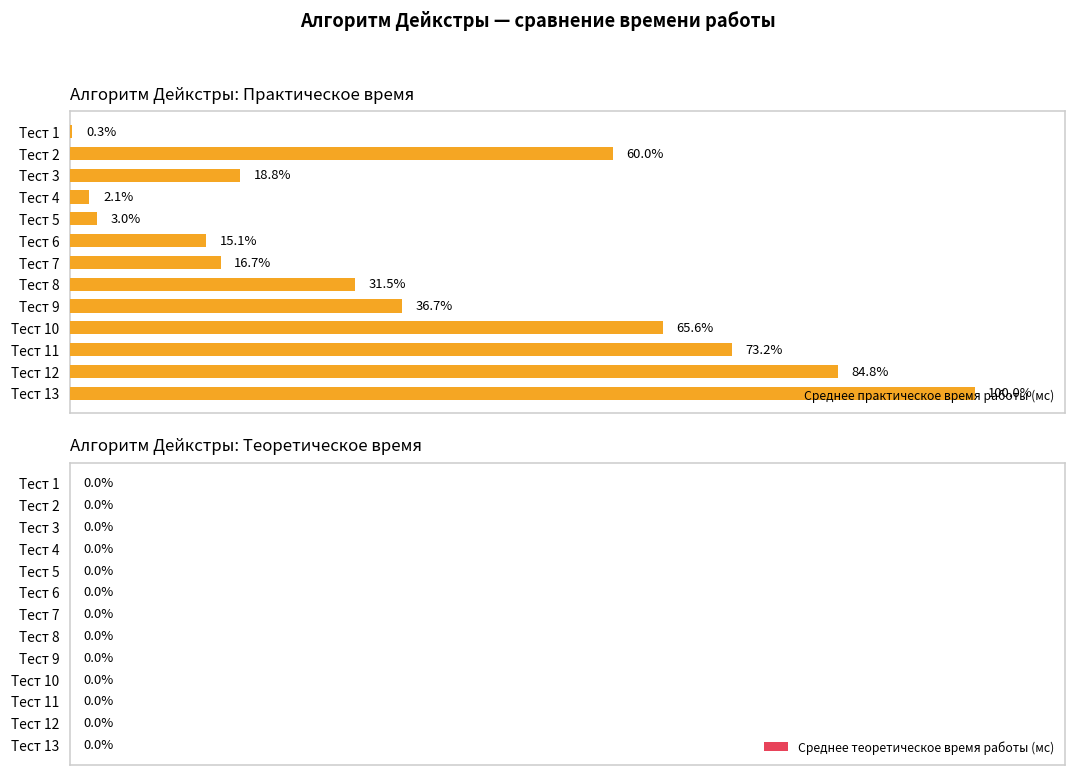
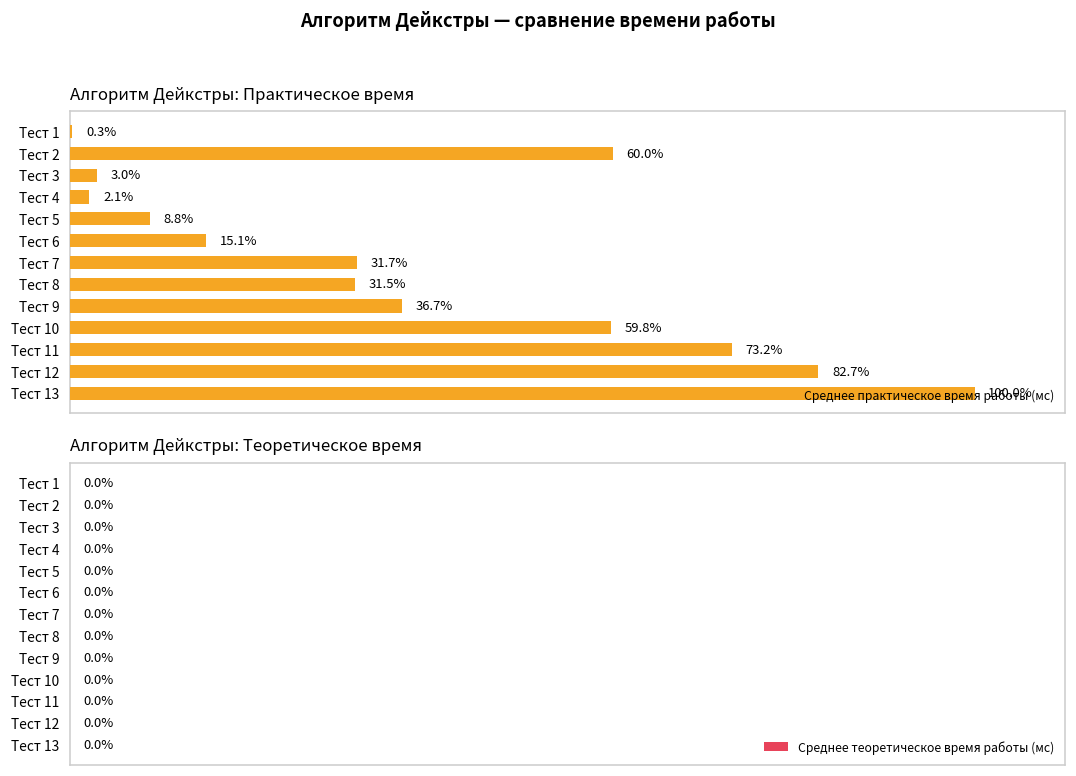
Алгоритм Дейкстры: Практическое время, Тест 3: 18.8% -> 3.0%
Алгоритм Дейкстры: Практическое время, Тест 5: 3.0% -> 8.8%
Алгоритм Дейкстры: Практическое время, Тест 7: 16.7% -> 31.7%
Алгоритм Дейкстры: Практическое время, Тест 10: 65.6% -> 59.8%
Алгоритм Дейкстры: Практическое время, Тест 12: 84.8% -> 82.7%
